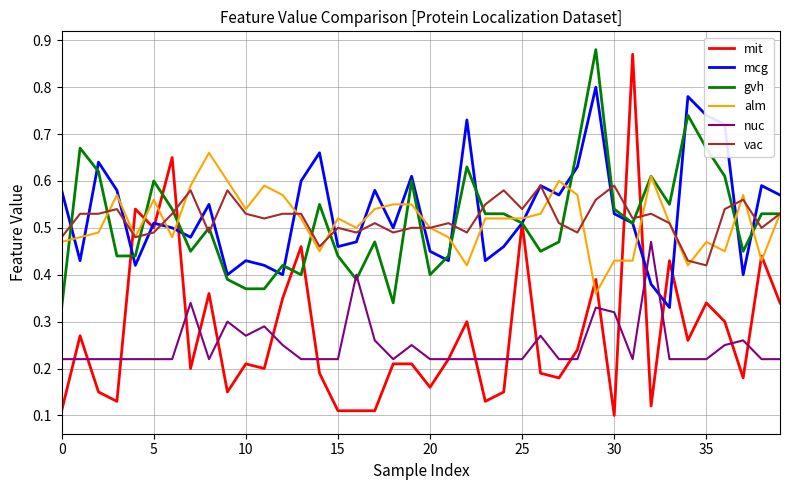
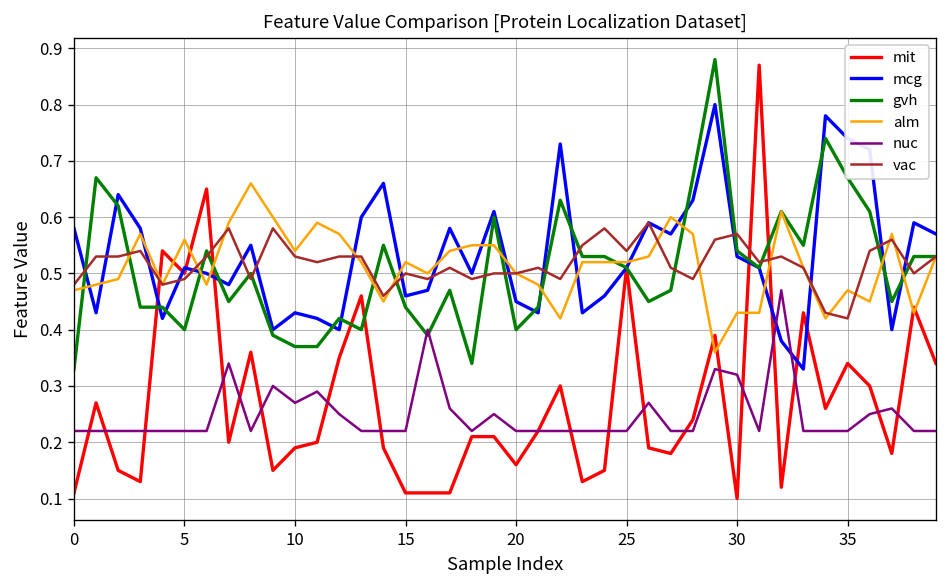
gvh, 5: 0.6 -> 0.4
mit, 10: 0.21 -> 0.19
vac, 30: 0.59 -> 0.57
